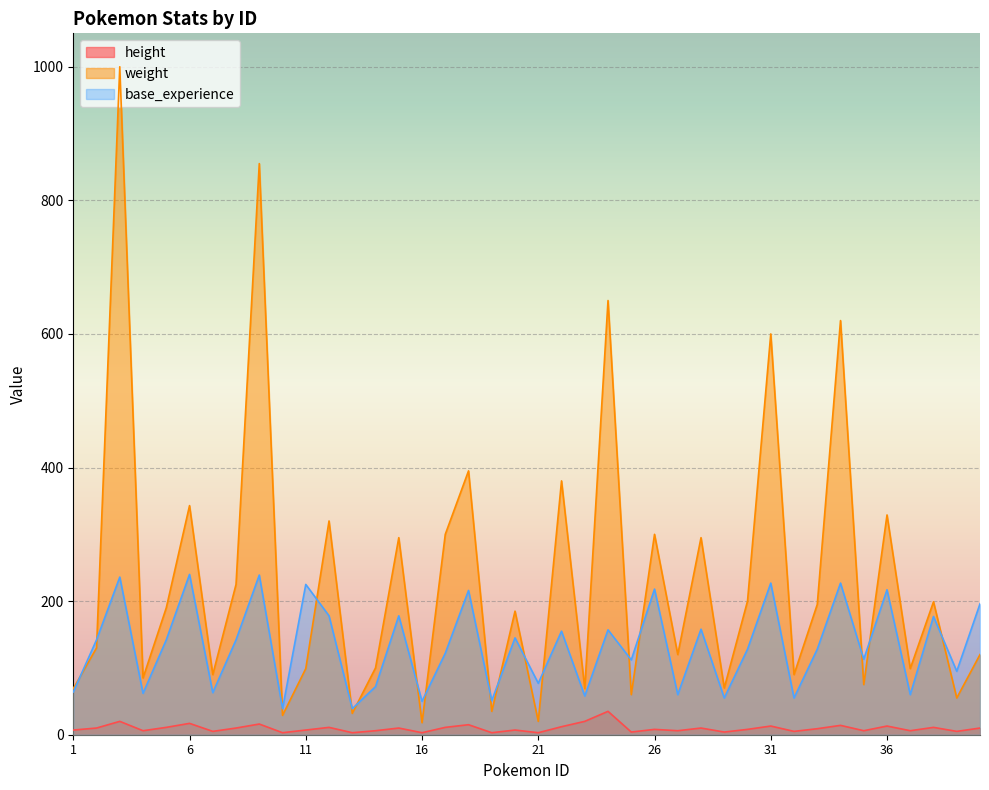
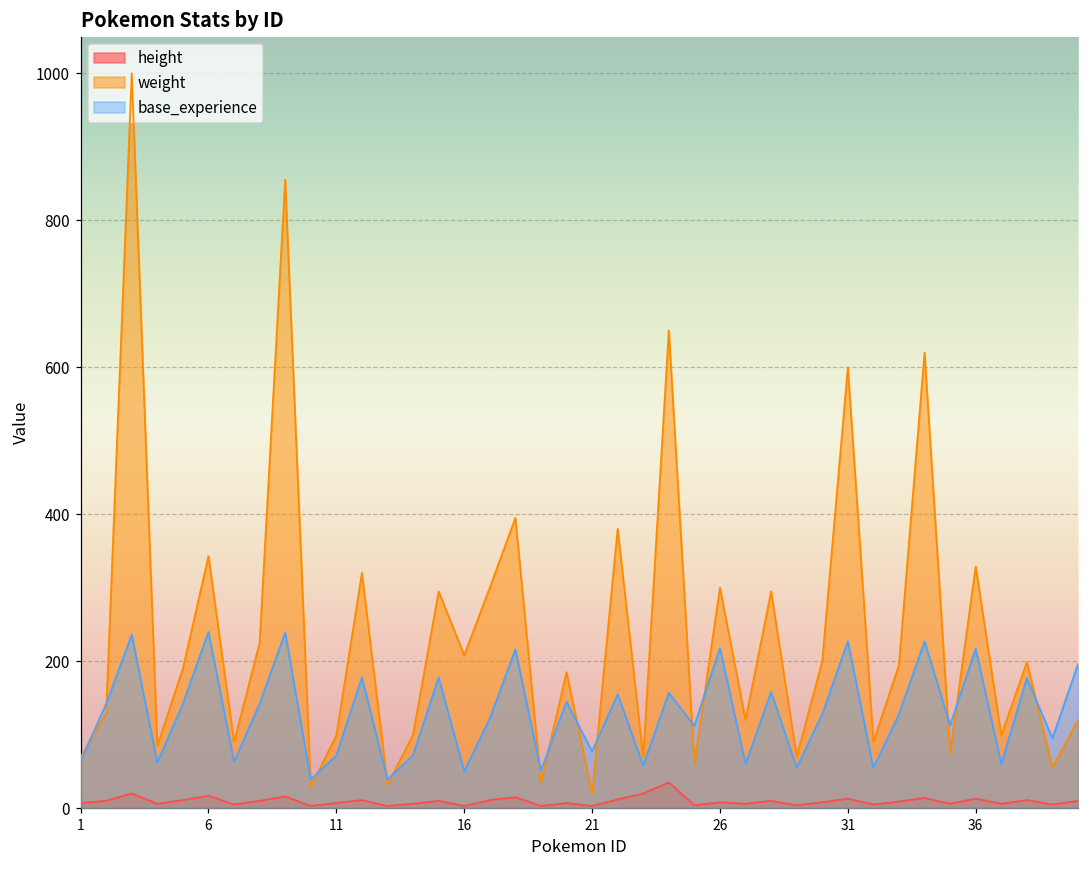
base_experience, 11: 230 -> 70
weight, 16: 20 -> 210
